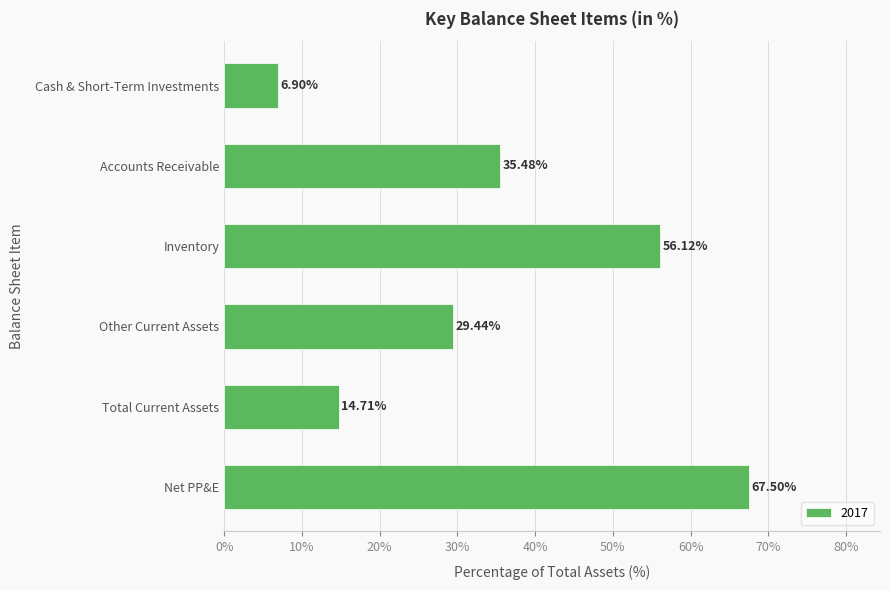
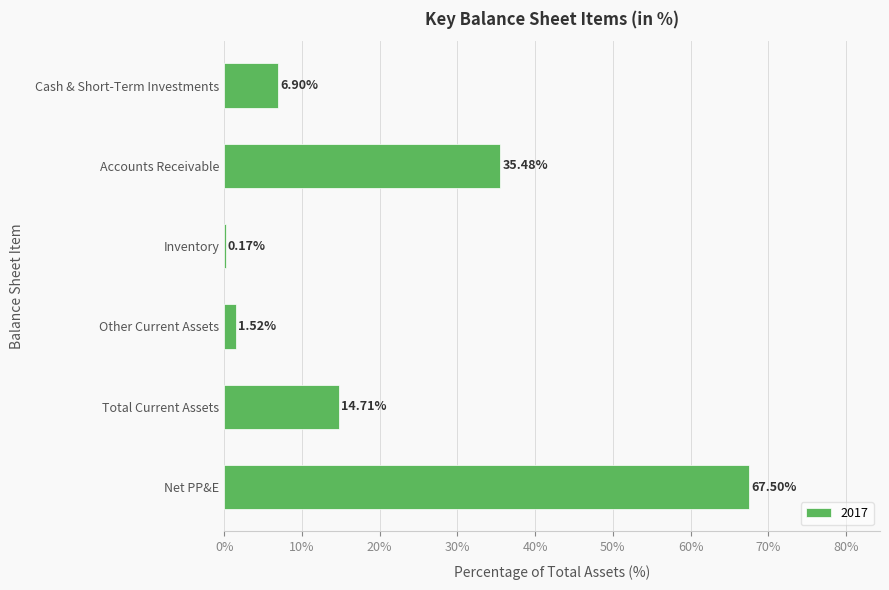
Inventory: 56.12% -> 0.17%
Other Current Assets: 29.44% -> 1.52%
